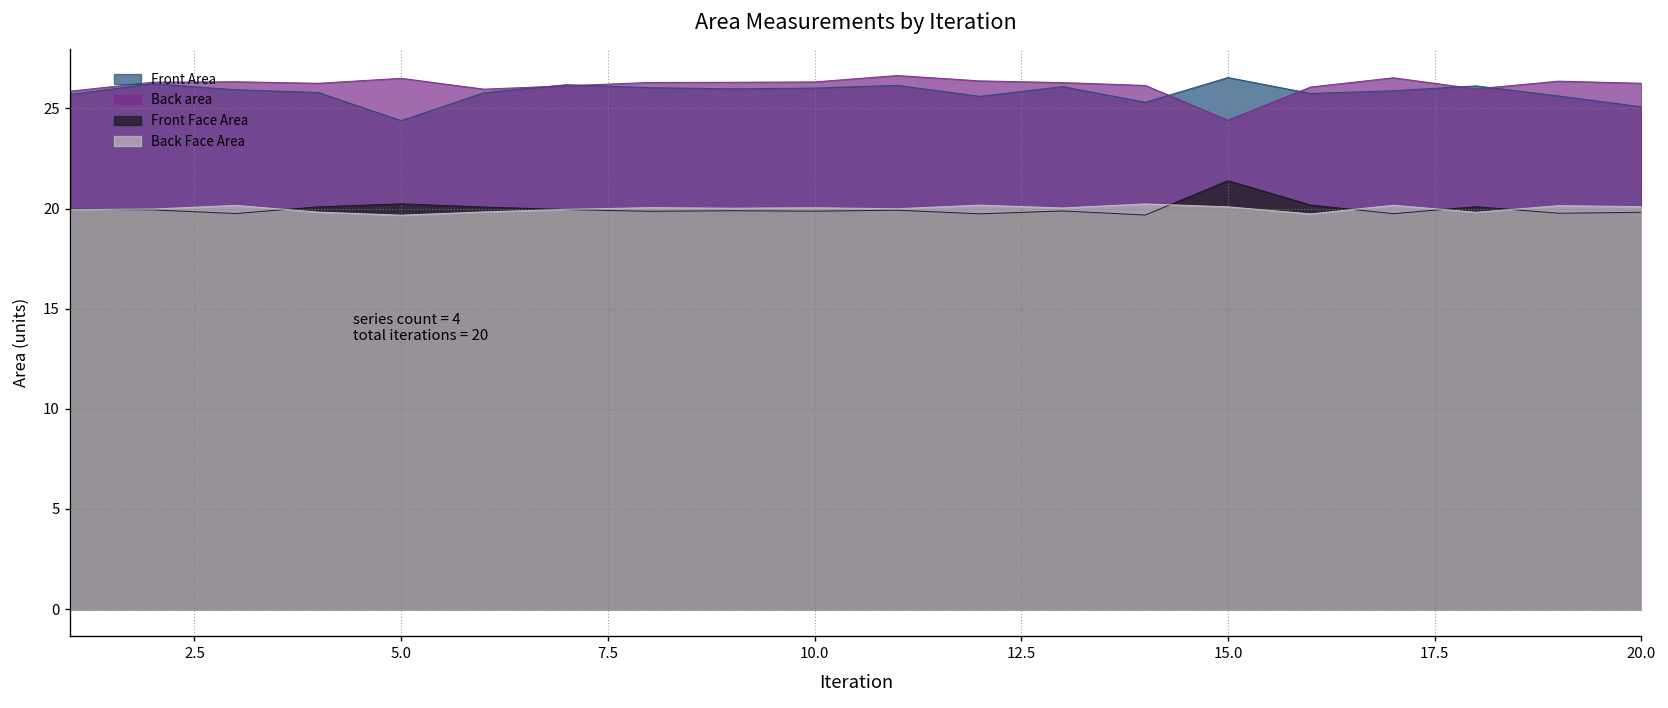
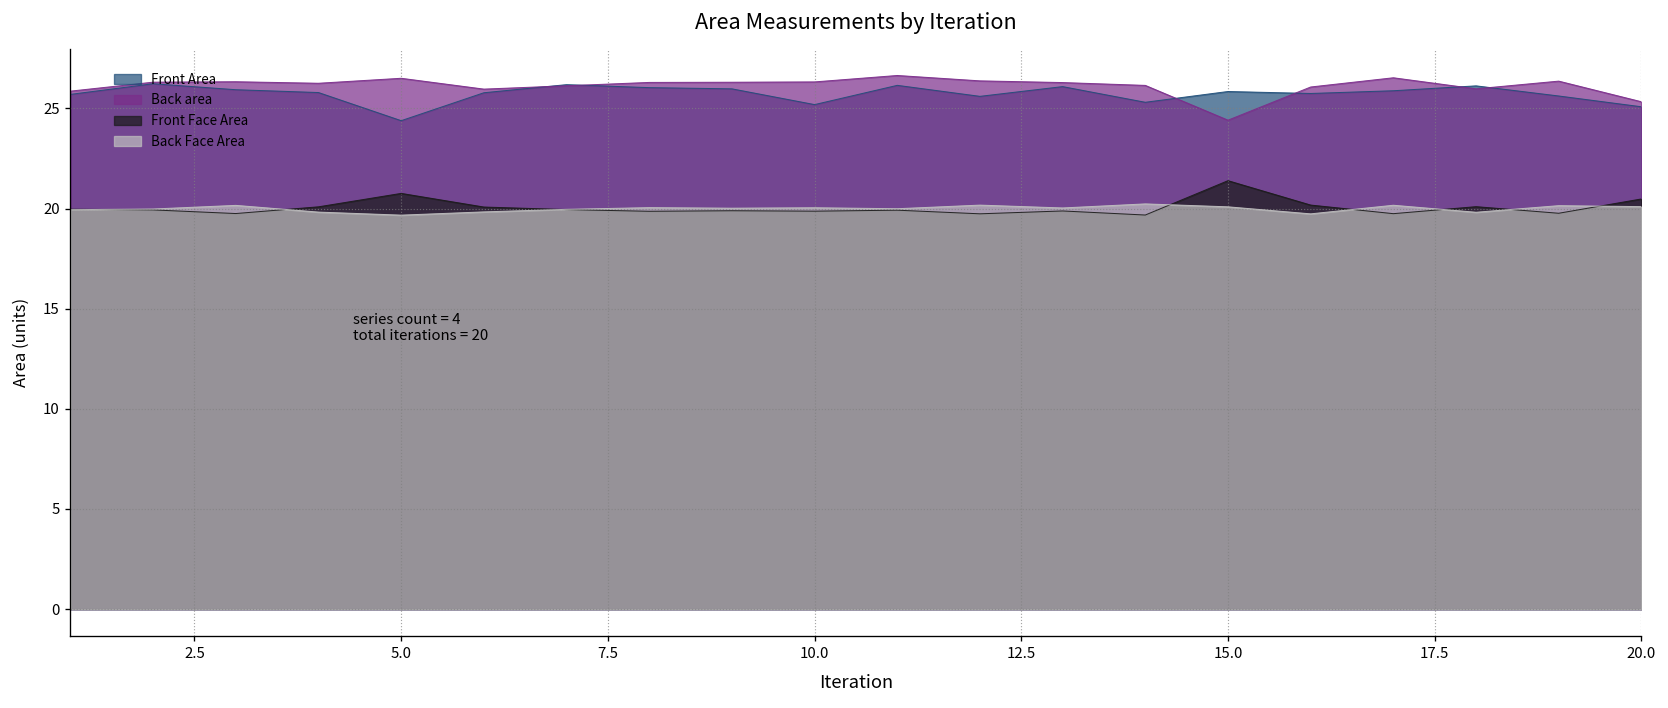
Front Face Area, 5.0: 20.2 -> 20.8
Front Area, 10.0: 26.0 -> 25.2
Front Area, 15.0: 26.5 -> 25.8
Back area, 20.0: 26.3 -> 25.3
Front Face Area, 20.0: 19.8 -> 20.5
